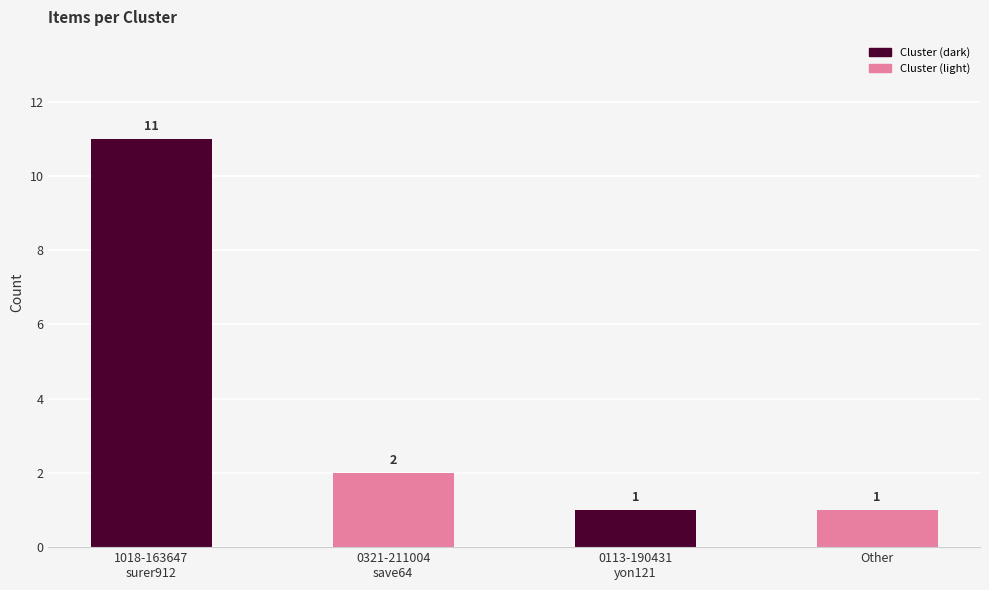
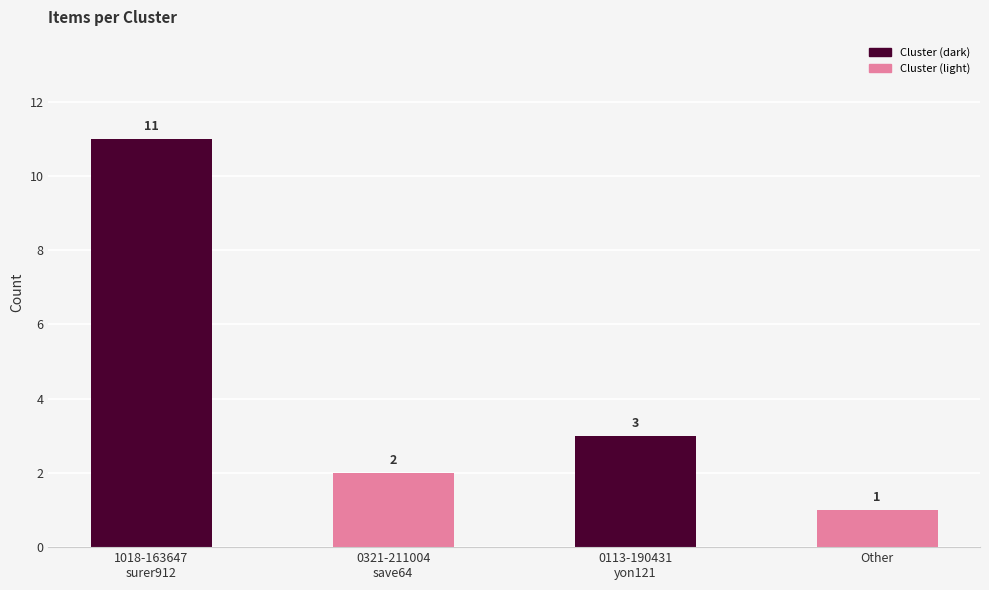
0113-190431 yon121: 1 -> 3
